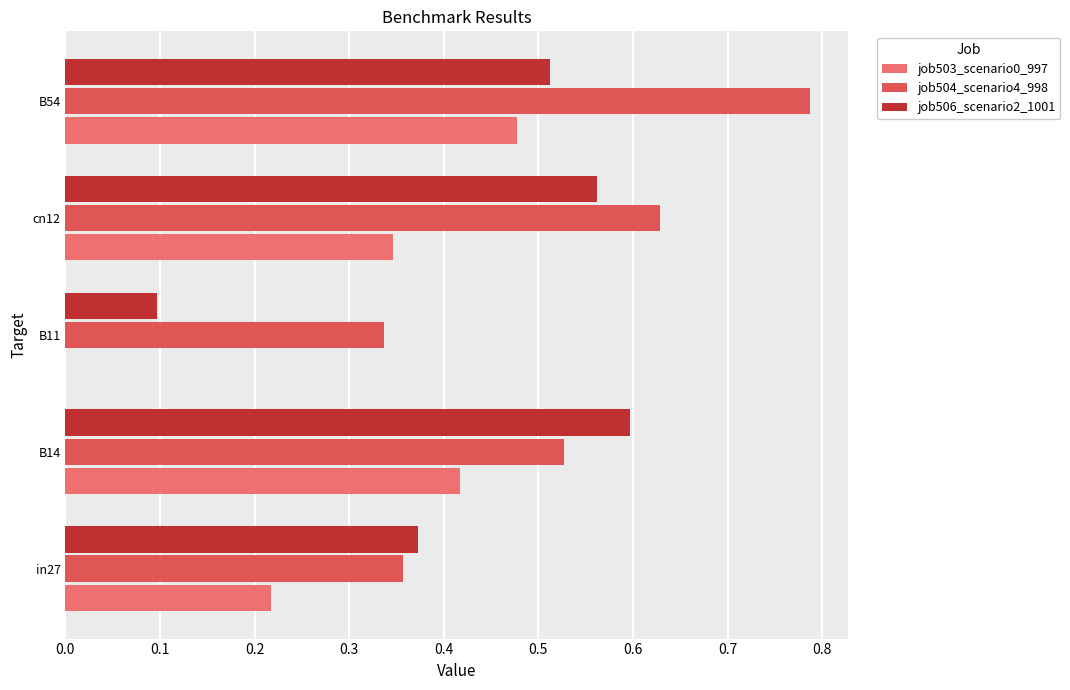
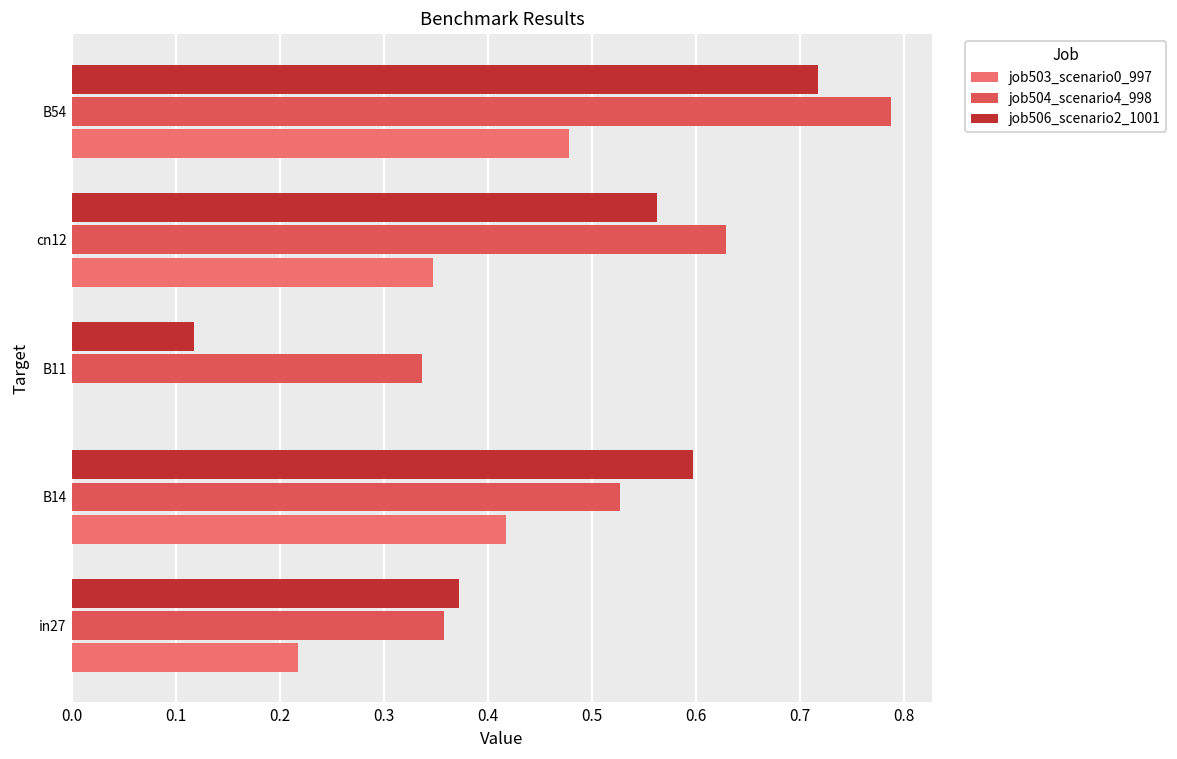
job506_scenario2_1001, B54: 0.51 -> 0.72
job506_scenario2_1001, B11: 0.10 -> 0.12
